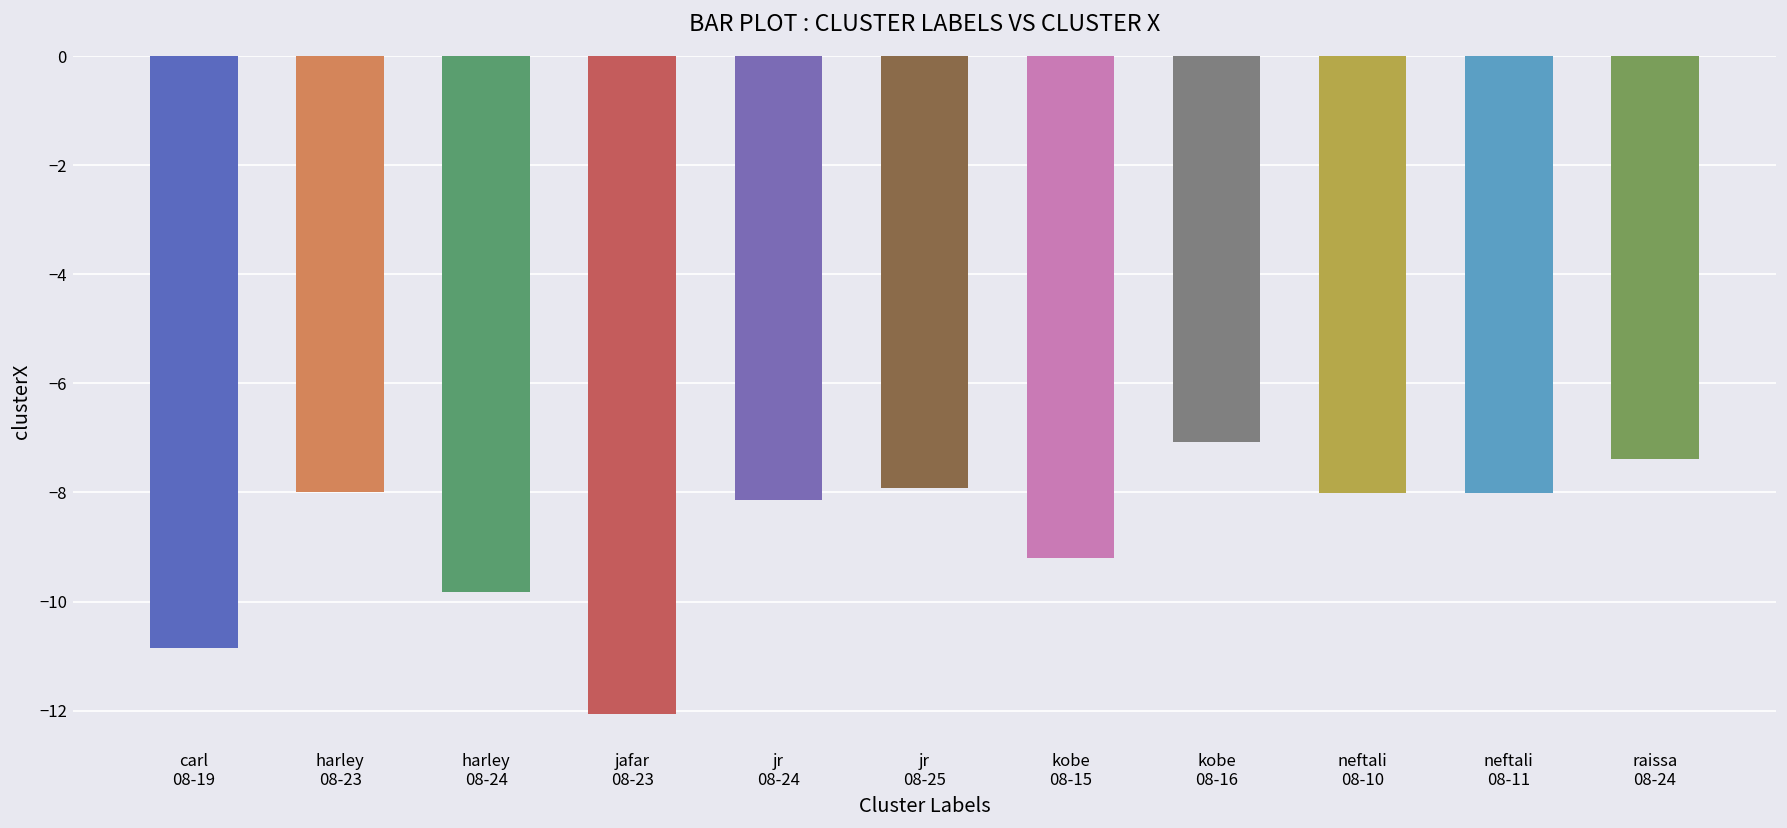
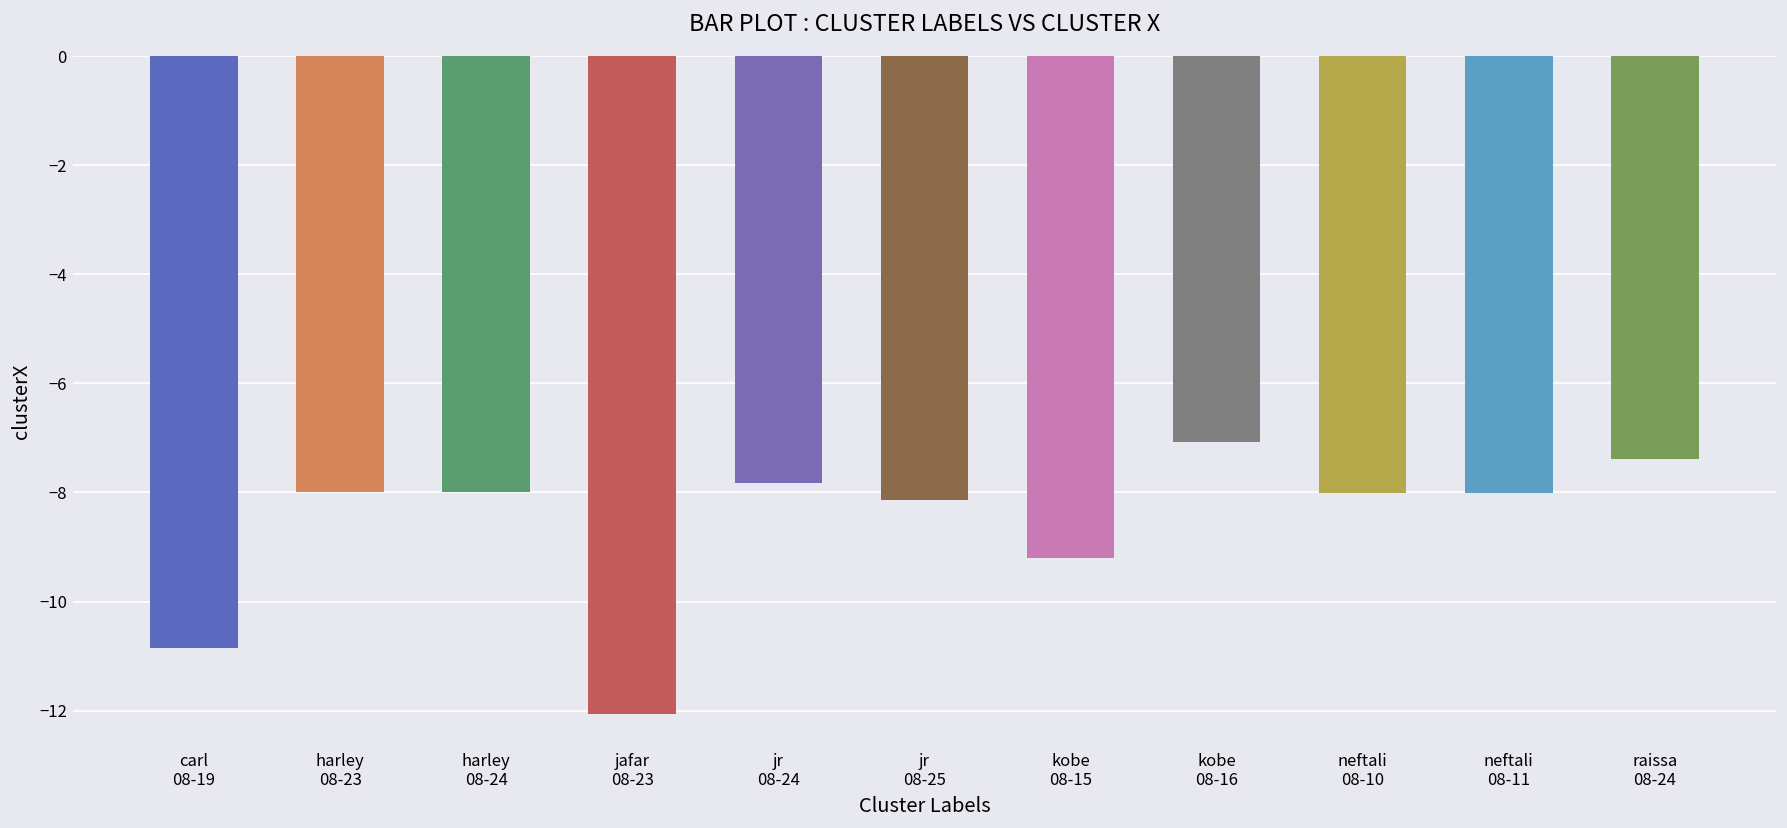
harley 08-24: -9.8 -> -8.0
jr 08-24: -8.1 -> -7.8
jr 08-25: -7.9 -> -8.1
